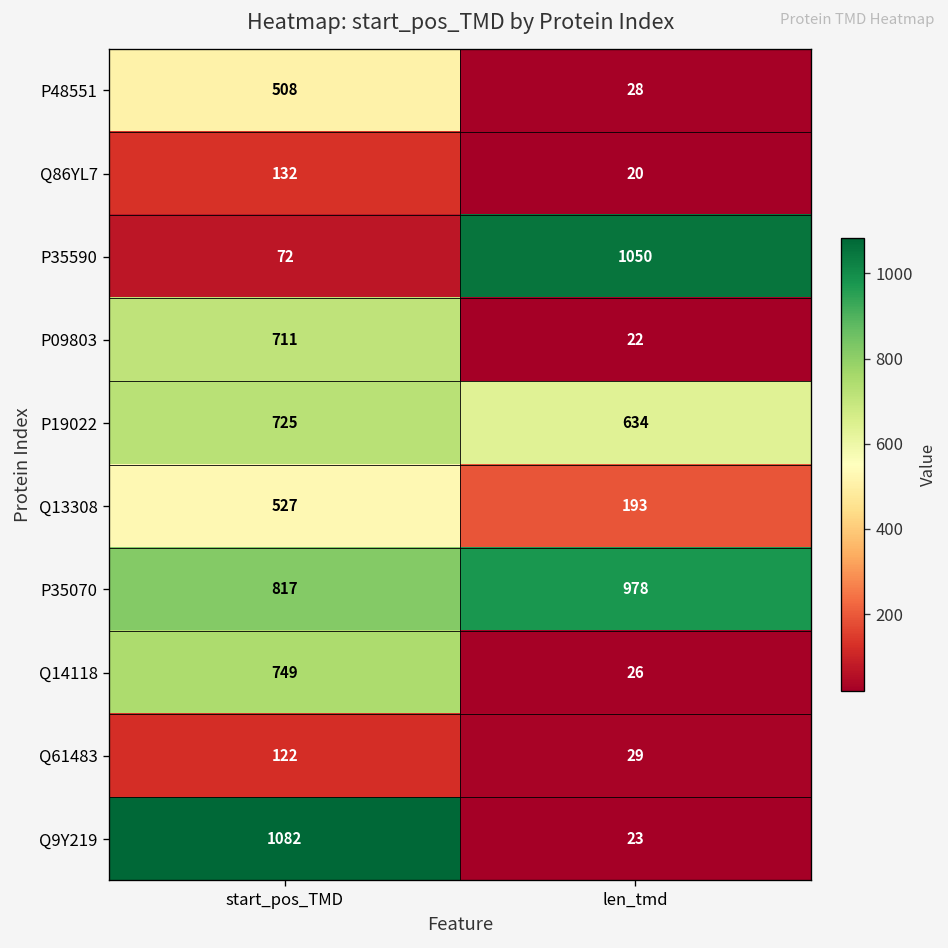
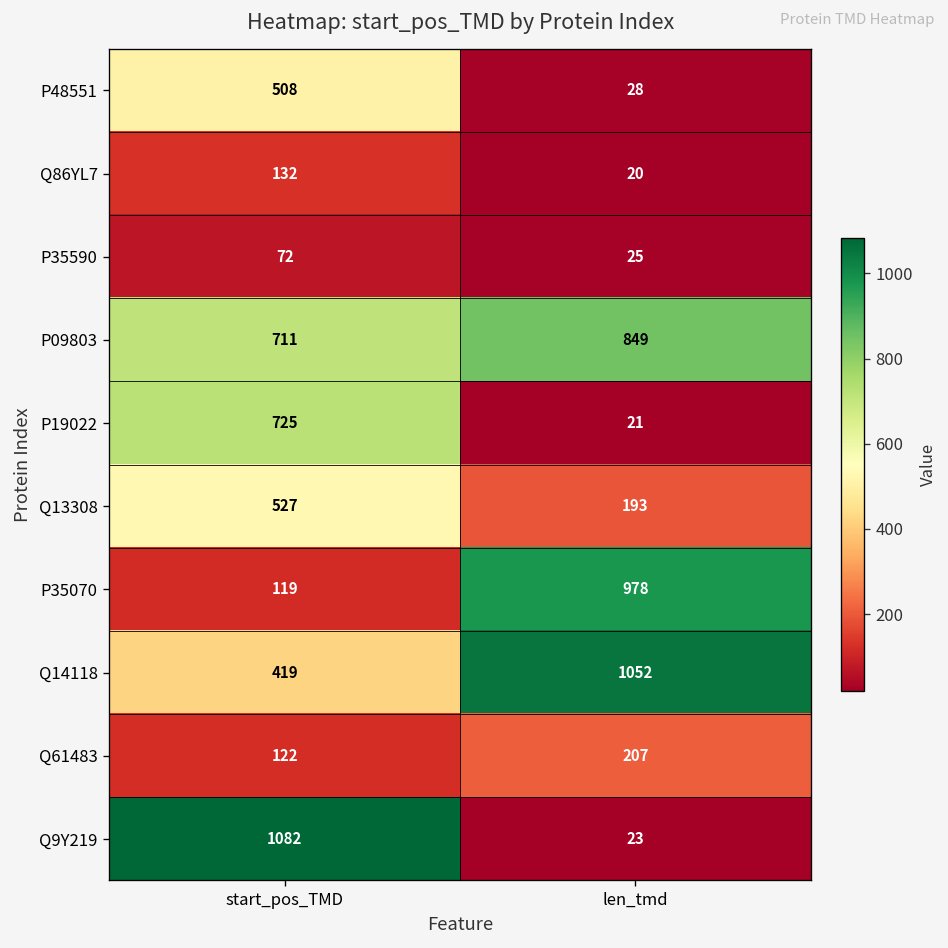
P35590, len_tmd: 1050 -> 25
P09803, len_tmd: 22 -> 849
P19022, len_tmd: 634 -> 21
P35070, start_pos_TMD: 817 -> 119
Q14118, start_pos_TMD: 749 -> 419
Q14118, len_tmd: 26 -> 1052
Q61483, len_tmd: 29 -> 207
